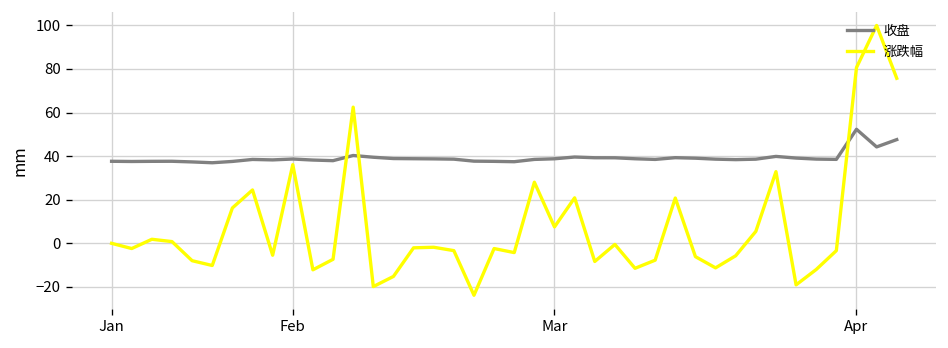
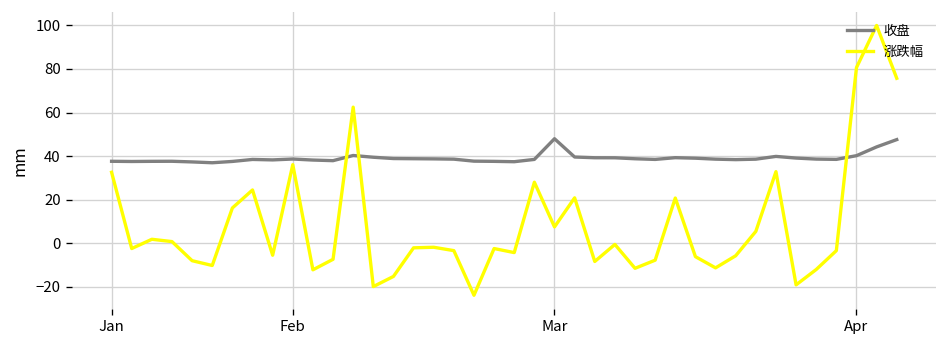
涨跌幅, Jan: 0 -> 33
收盘, Mar: 39 -> 48
收盘, Apr: 52 -> 40
